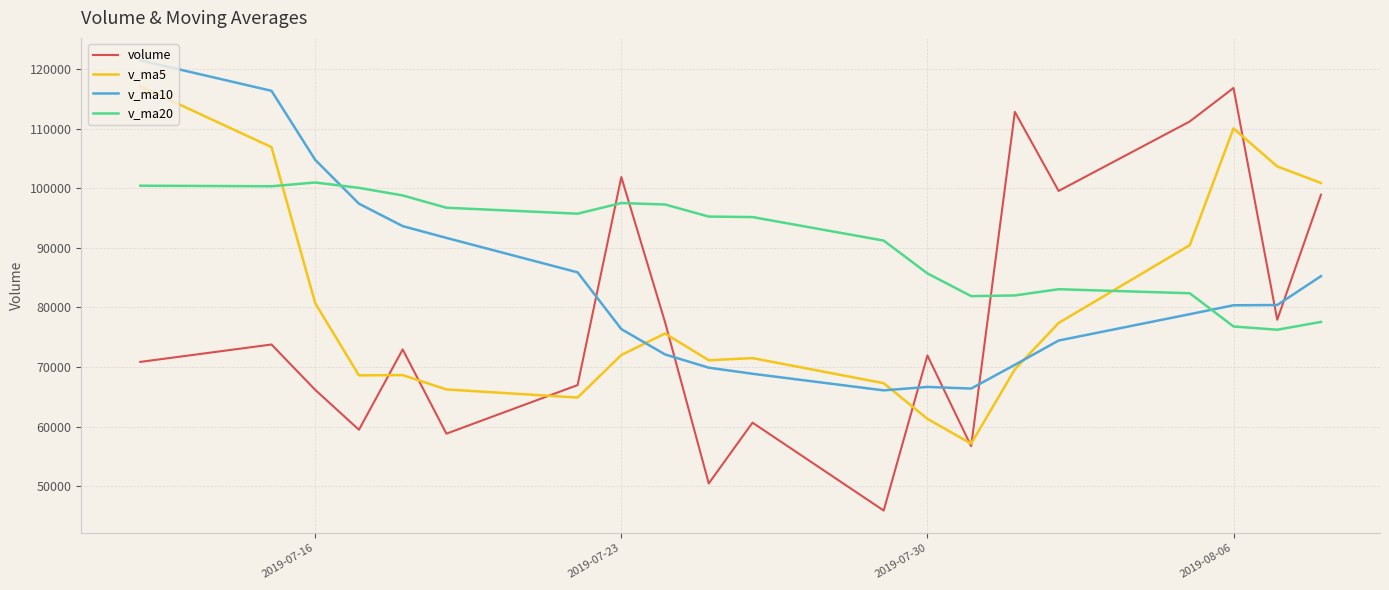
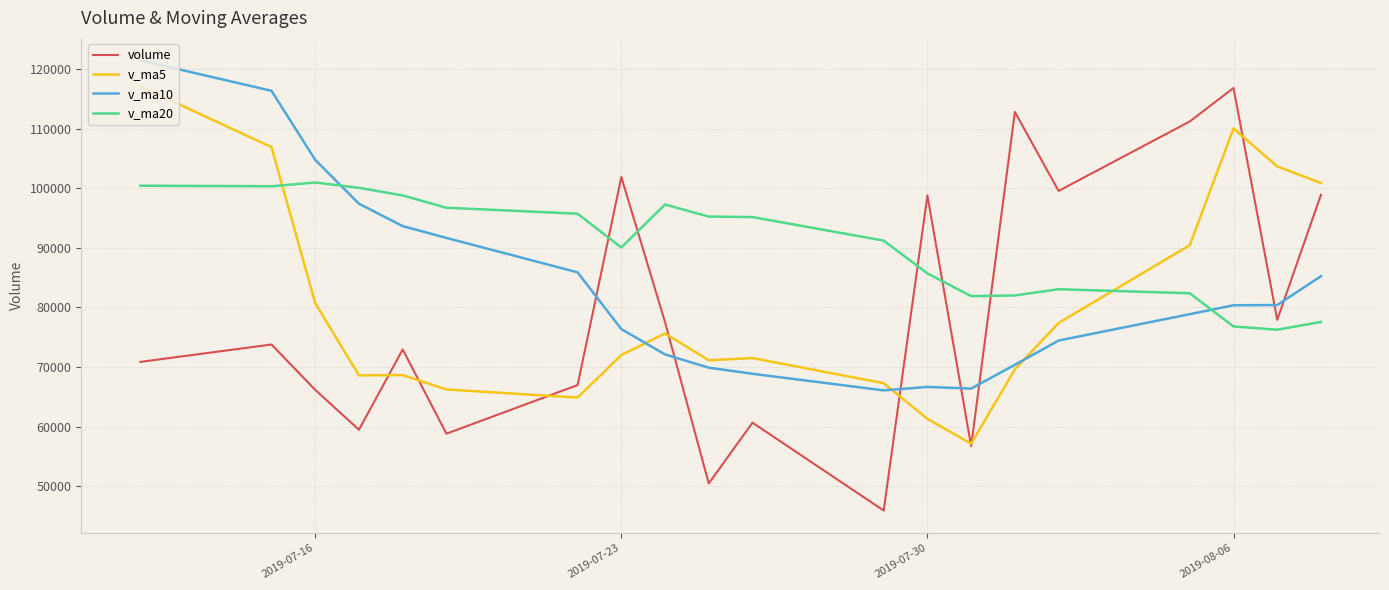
v_ma20, 2019-07-23: 98000 -> 90000
volume, 2019-07-30: 72000 -> 99000
